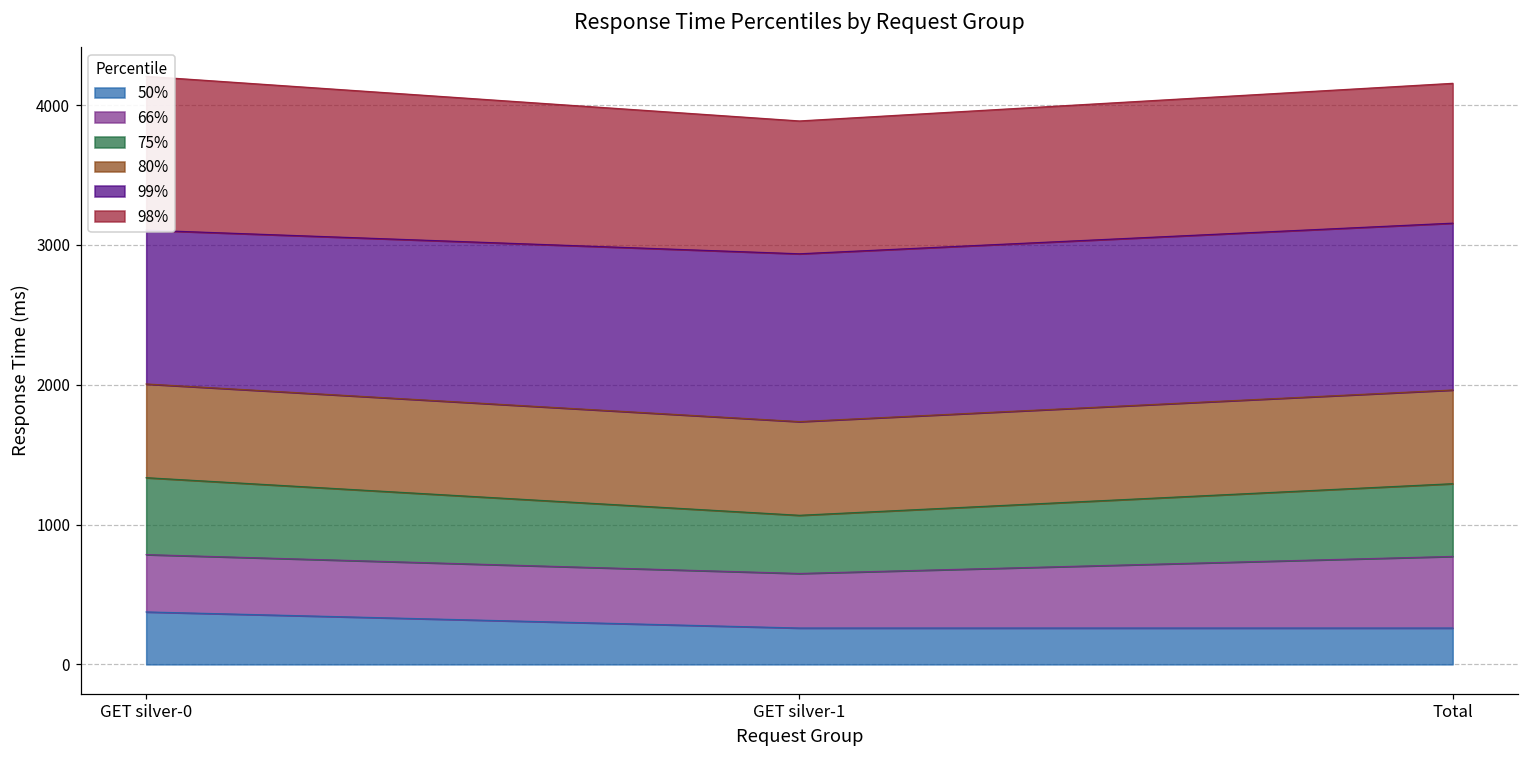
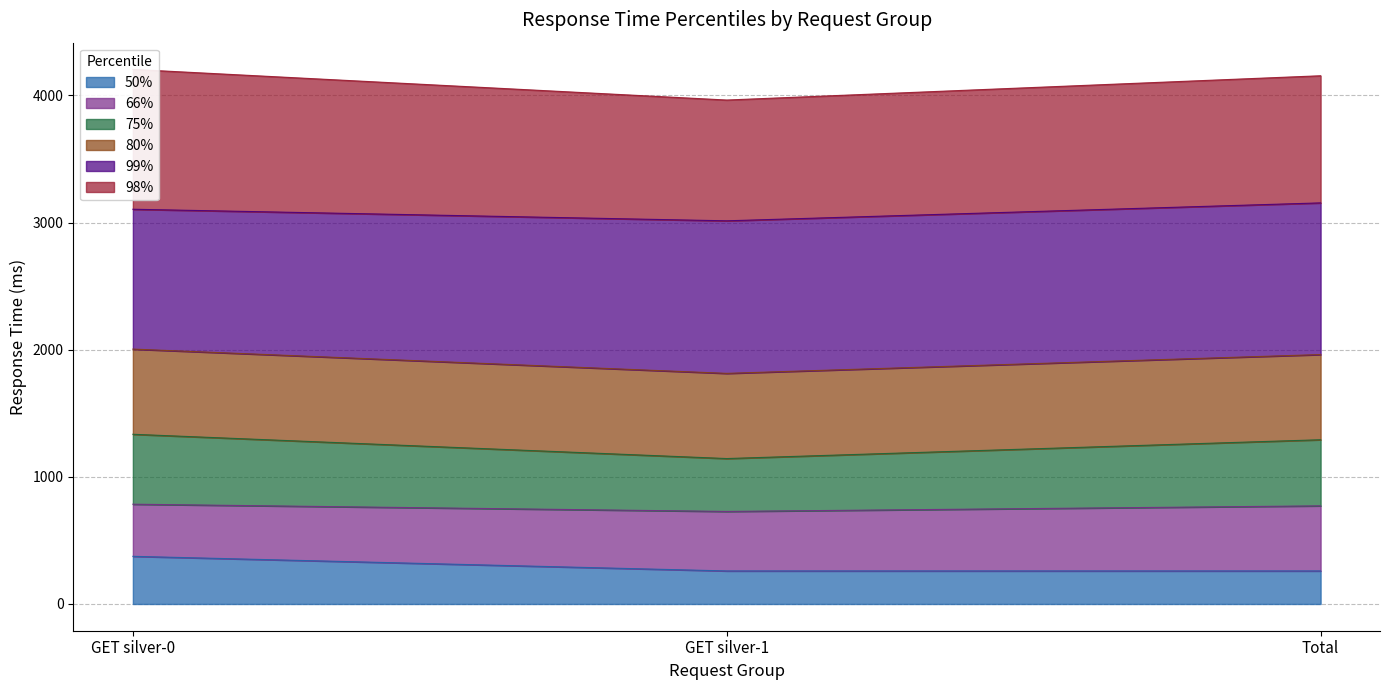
66%, GET silver-1: 390 -> 470
